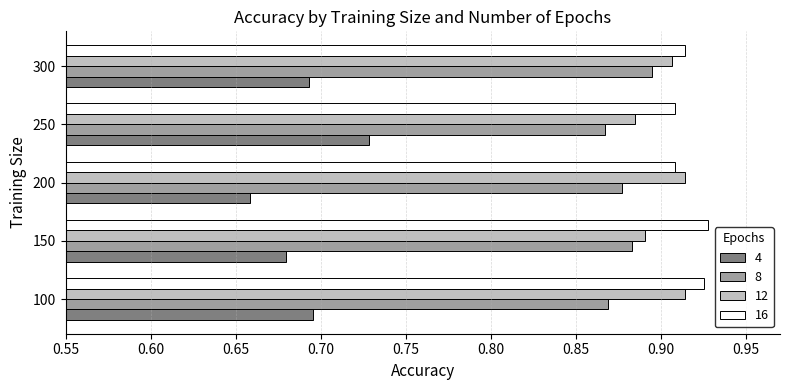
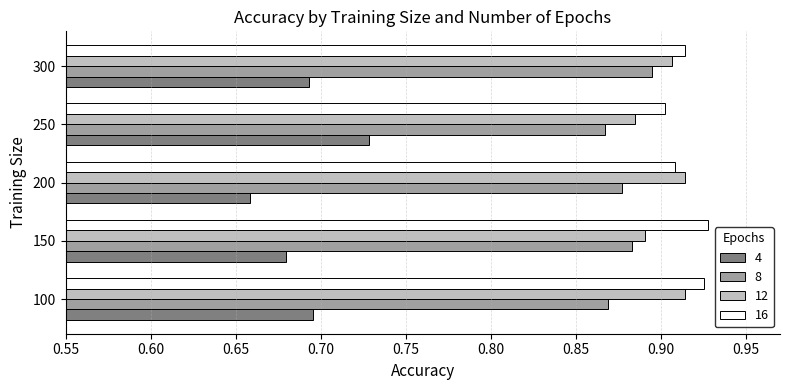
16, 250: 0.908 -> 0.902
